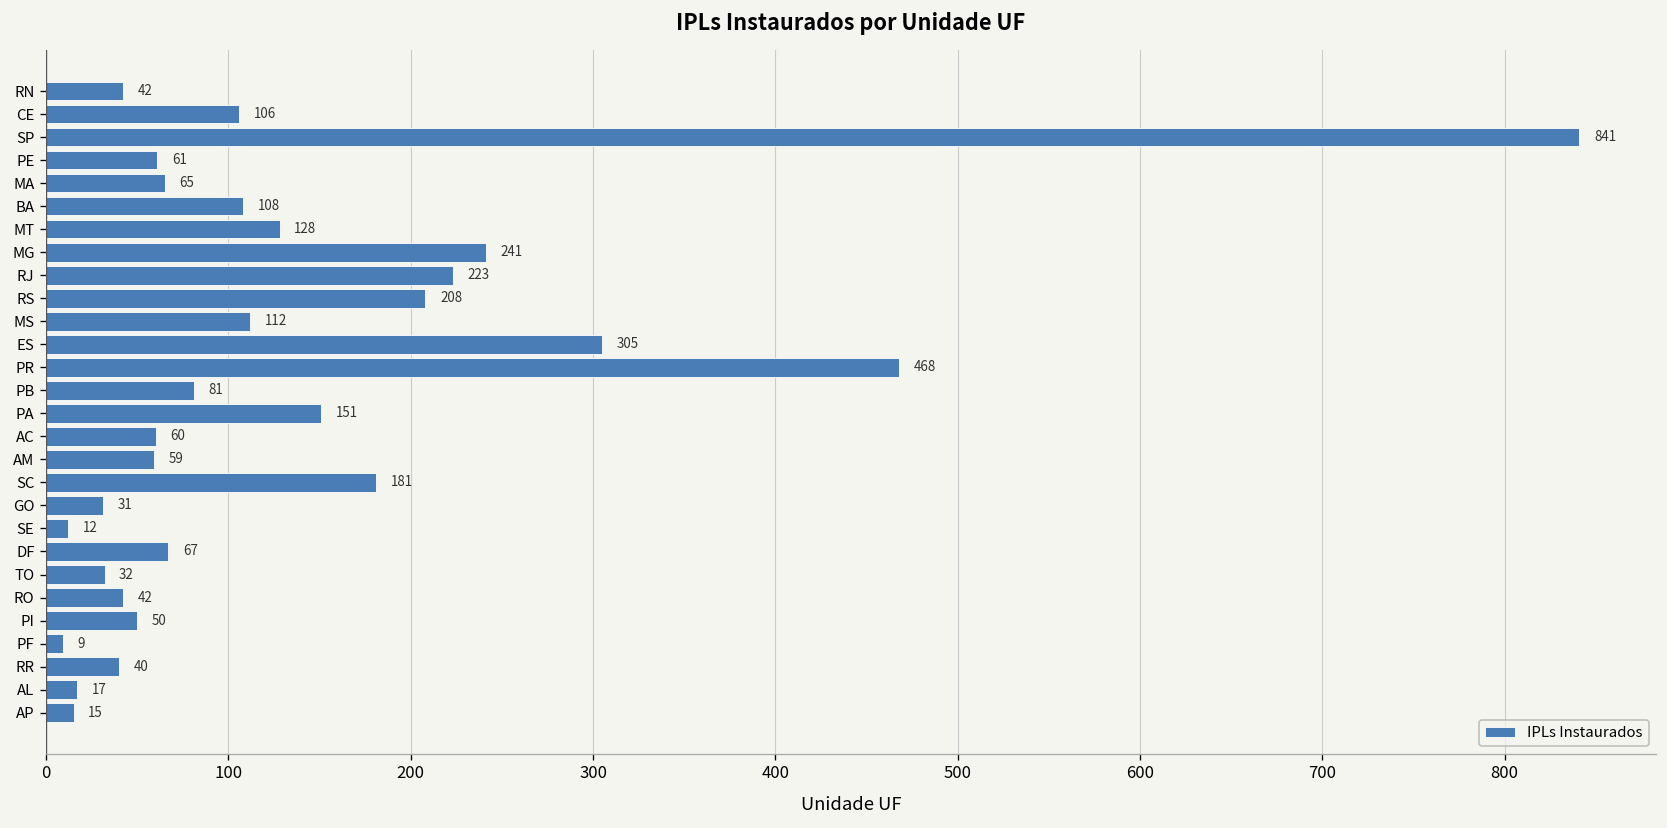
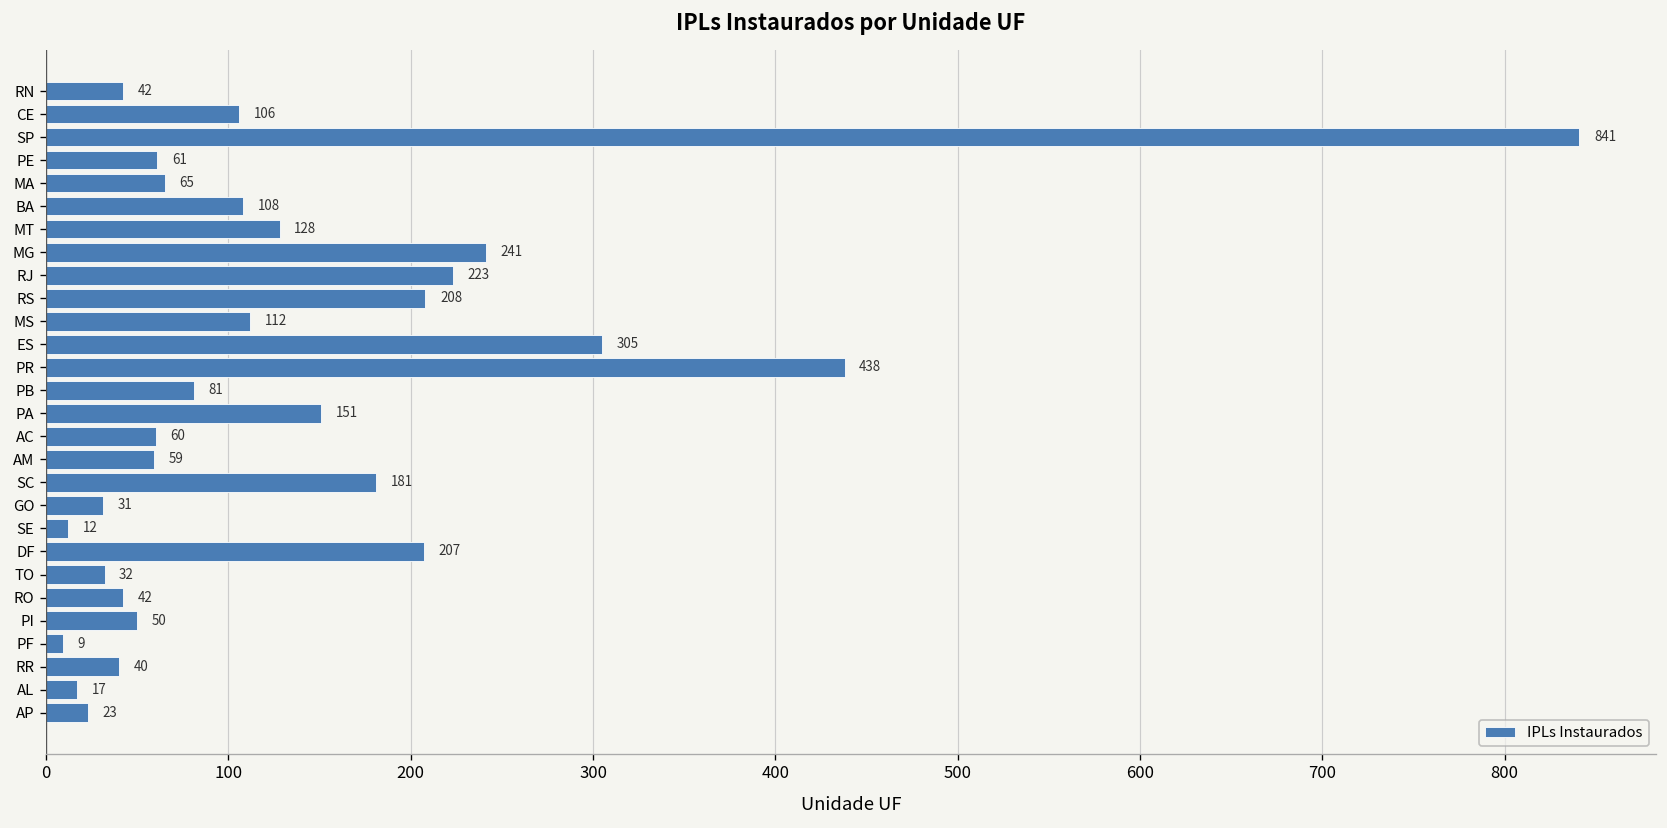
PR: 468 -> 438
DF: 67 -> 207
AP: 15 -> 23
